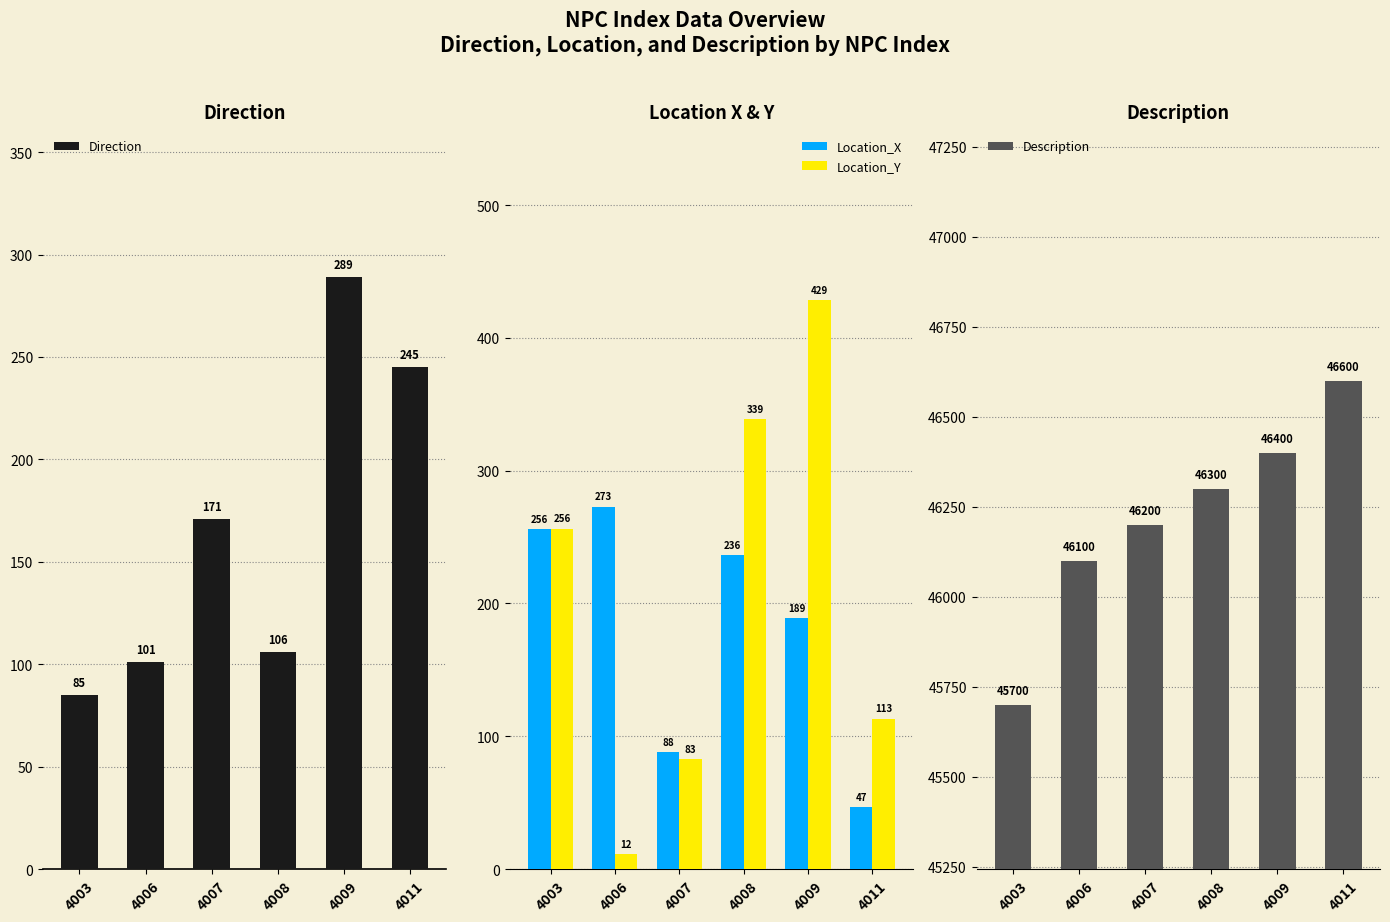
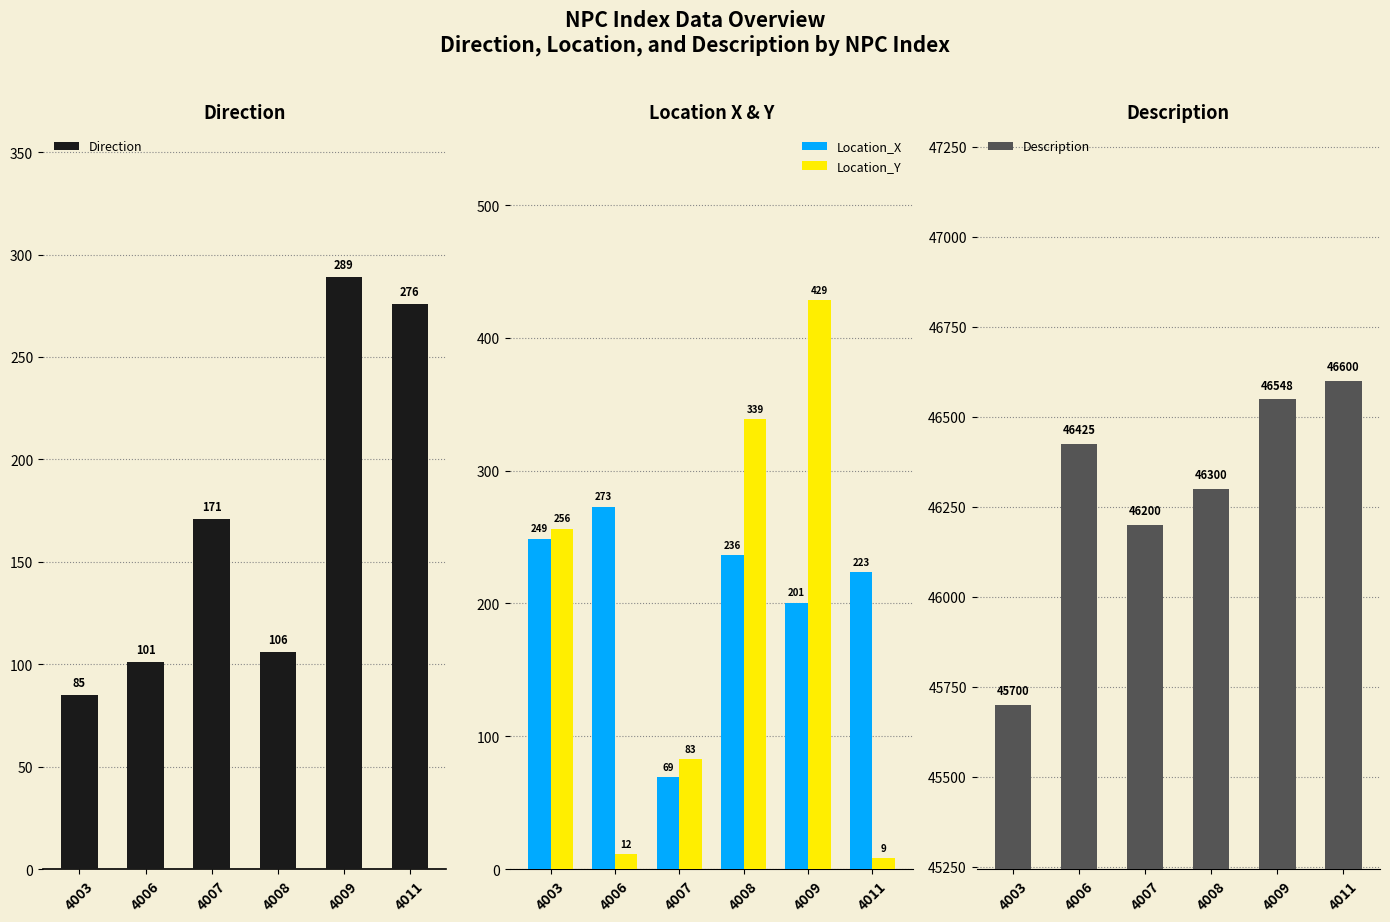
Direction, 4011: 245 -> 276
Location X & Y, Location_X, 4003: 256 -> 249
Location X & Y, Location_X, 4007: 88 -> 69
Location X & Y, Location_X, 4009: 189 -> 201
Location X & Y, Location_X, 4011: 47 -> 223
Location X & Y, Location_Y, 4011: 113 -> 9
Description, 4006: 46100 -> 46425
Description, 4009: 46400 -> 46548
